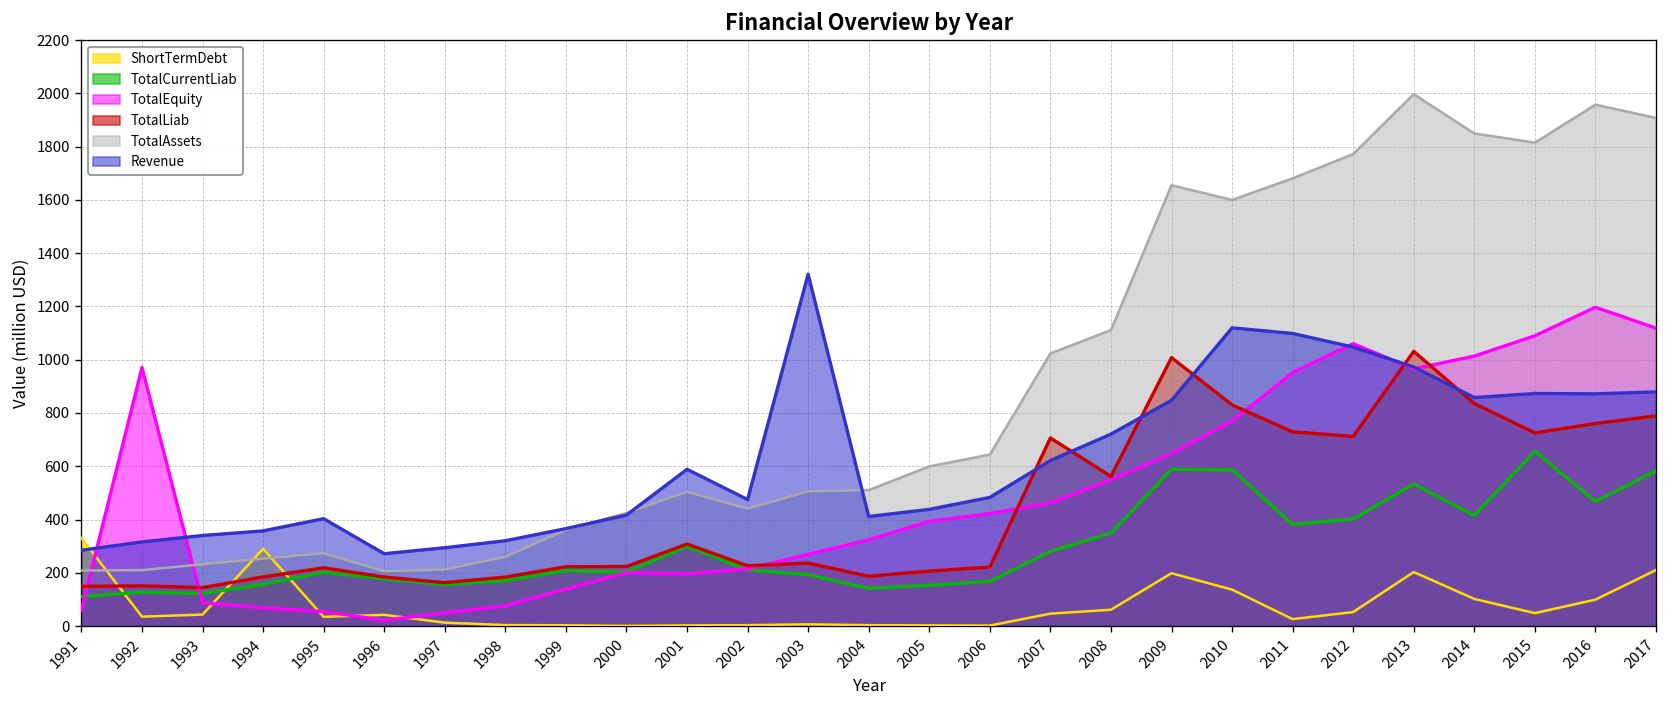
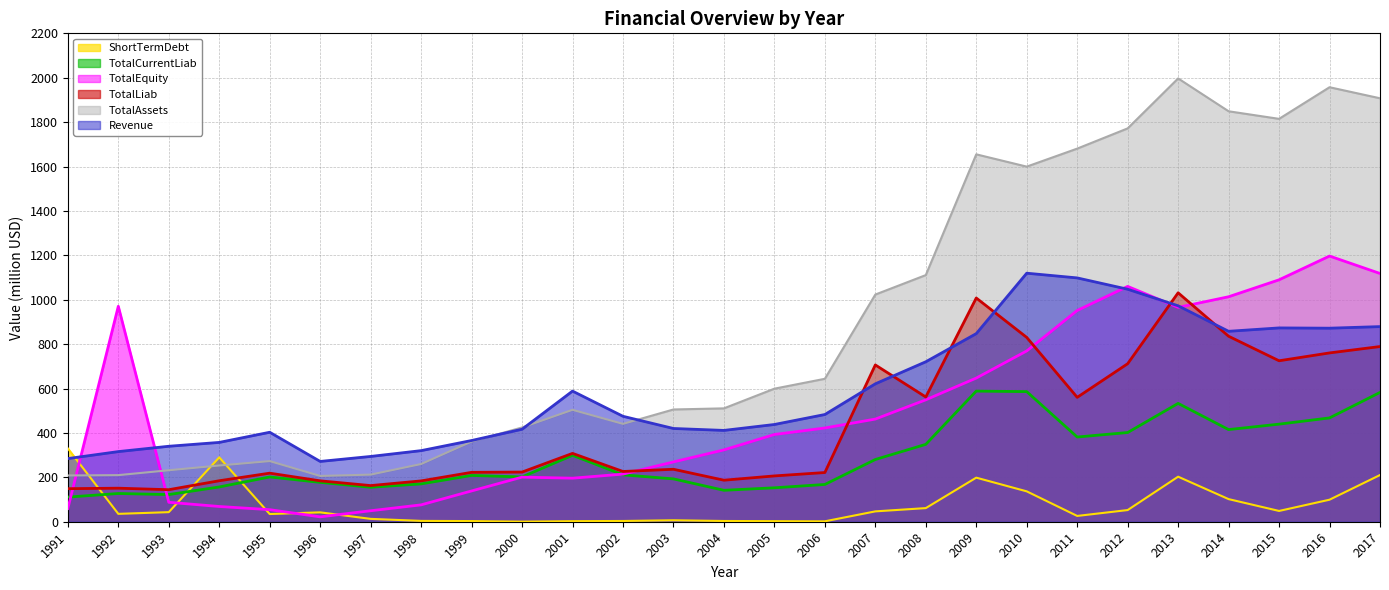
Revenue, 2003: 1320 -> 420
TotalLiab, 2011: 730 -> 560
TotalCurrentLiab, 2015: 660 -> 440
